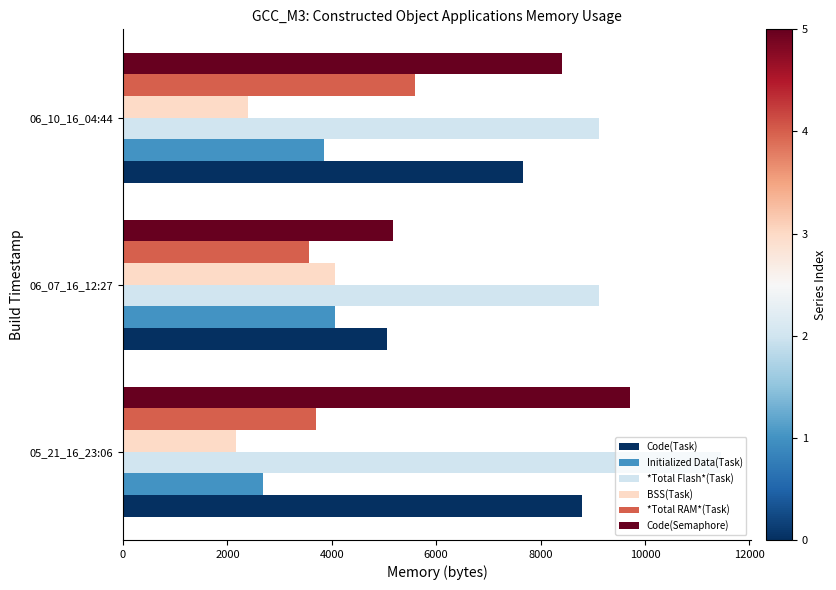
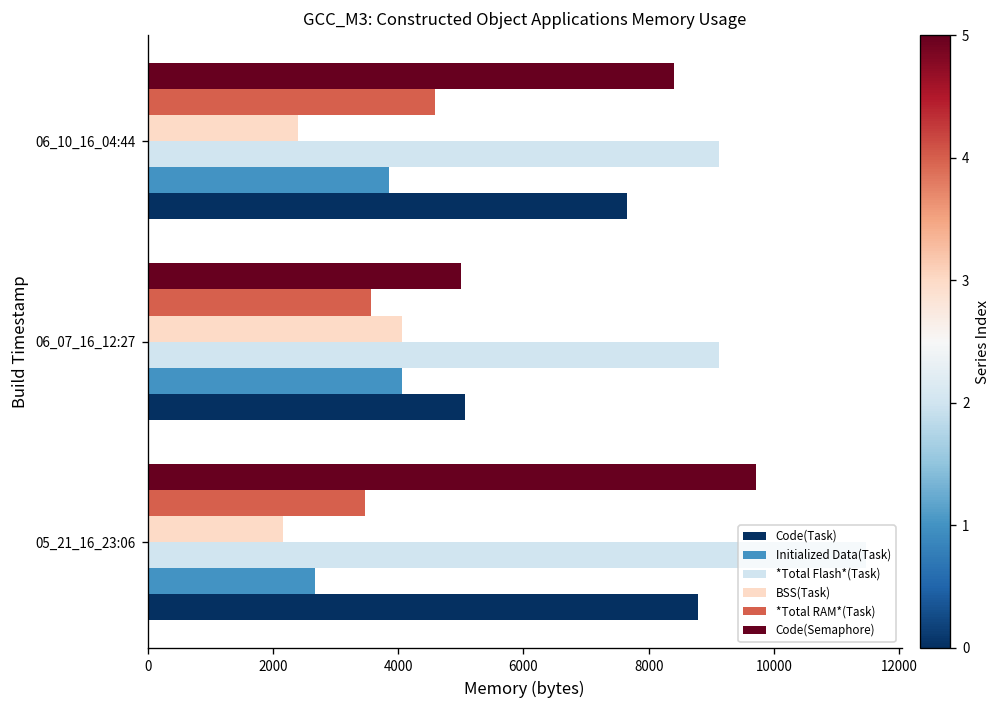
*Total RAM*(Task), 06_10_16_04:44: 5600 -> 4600
Code(Semaphore), 06_07_16_12:27: 5200 -> 5000
*Total RAM*(Task), 05_21_16_23:06: 3700 -> 3500
